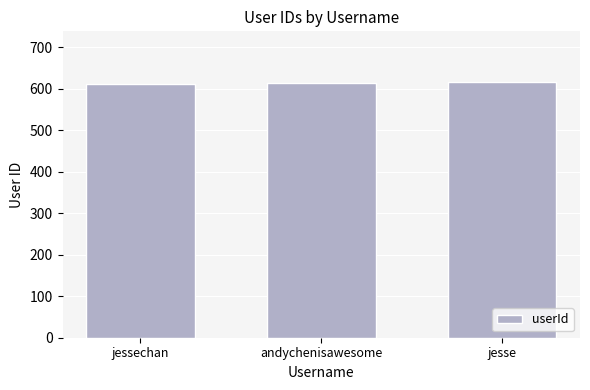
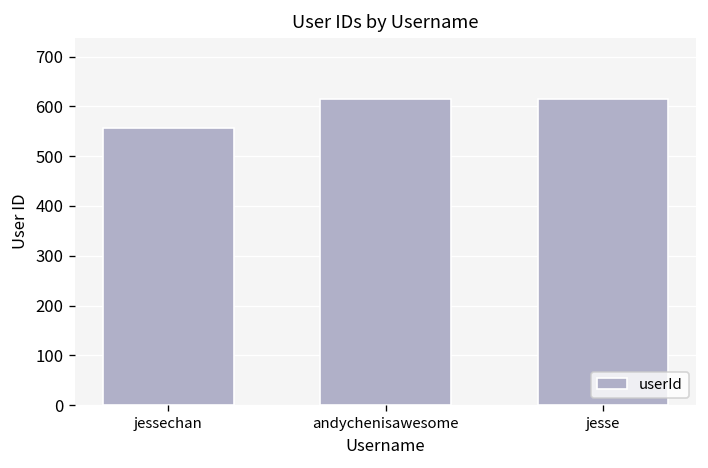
jessechan: 610 -> 560
